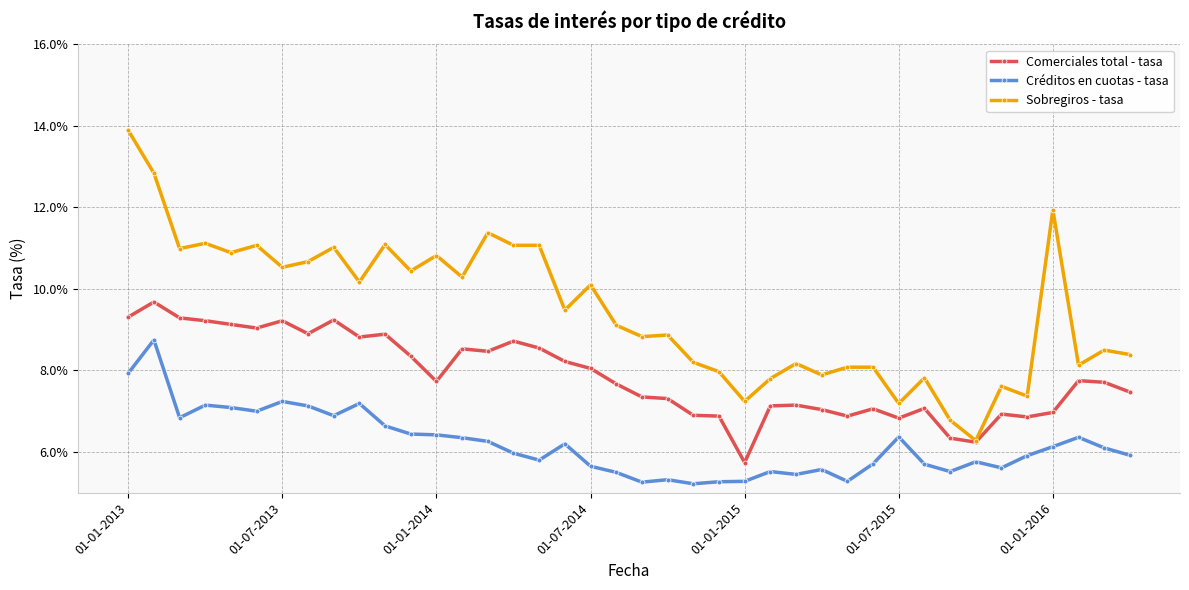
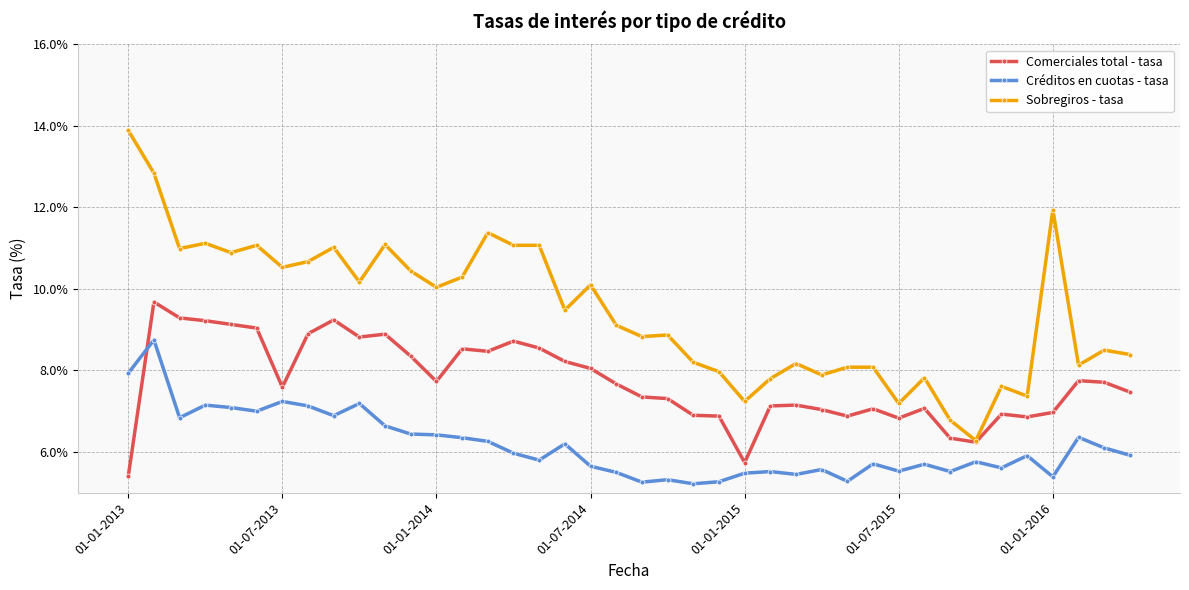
Comerciales total - tasa, 01-01-2013: 9.3% -> 5.4%
Comerciales total - tasa, 01-07-2013: 9.2% -> 7.6%
Sobregiros - tasa, 01-01-2014: 10.8% -> 10.0%
Créditos en cuotas - tasa, 01-01-2015: 5.3% -> 5.5%
Créditos en cuotas - tasa, 01-07-2015: 6.4% -> 5.5%
Créditos en cuotas - tasa, 01-01-2016: 6.1% -> 5.4%
